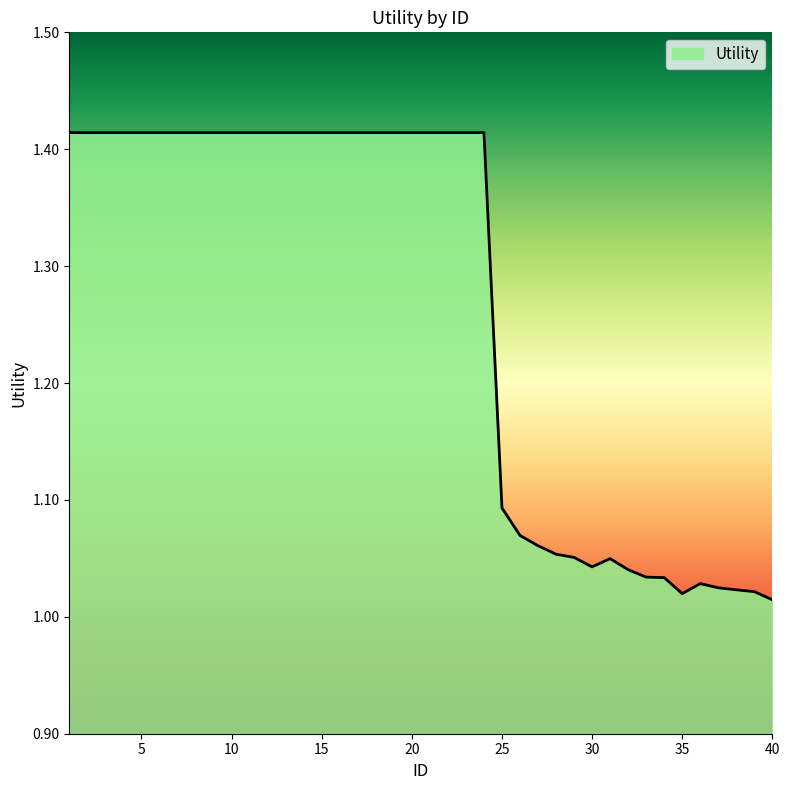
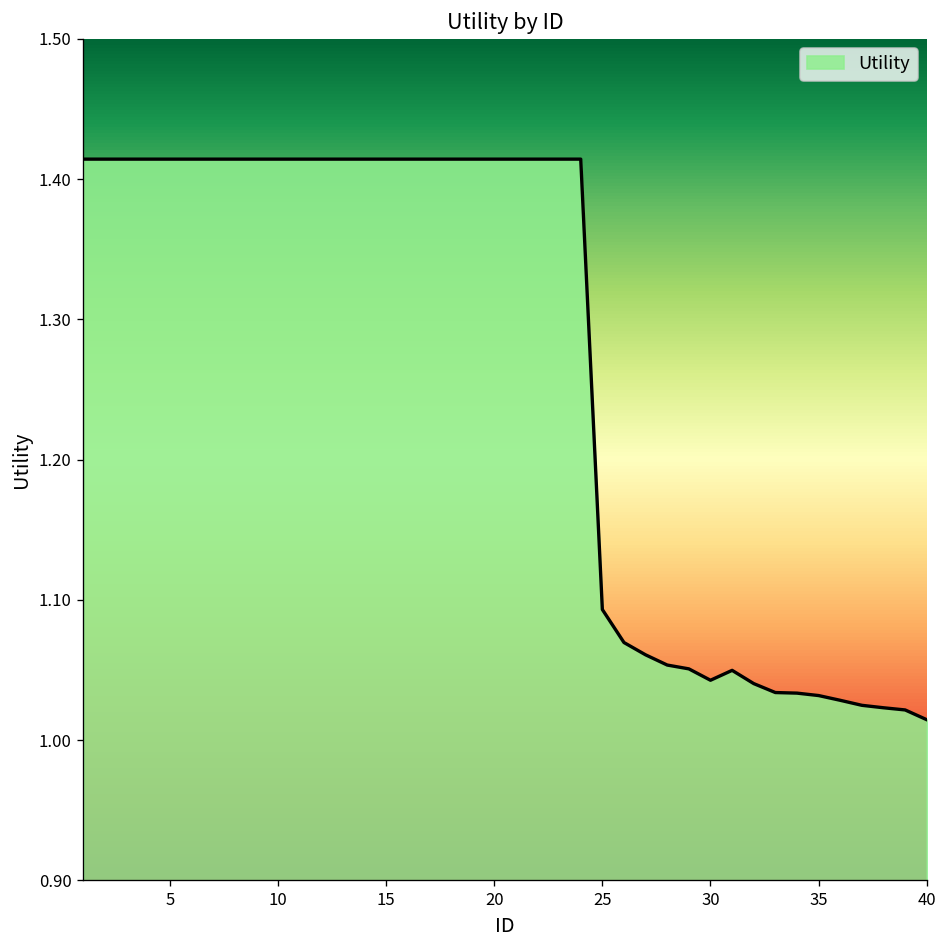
35: 1.020 -> 1.032
